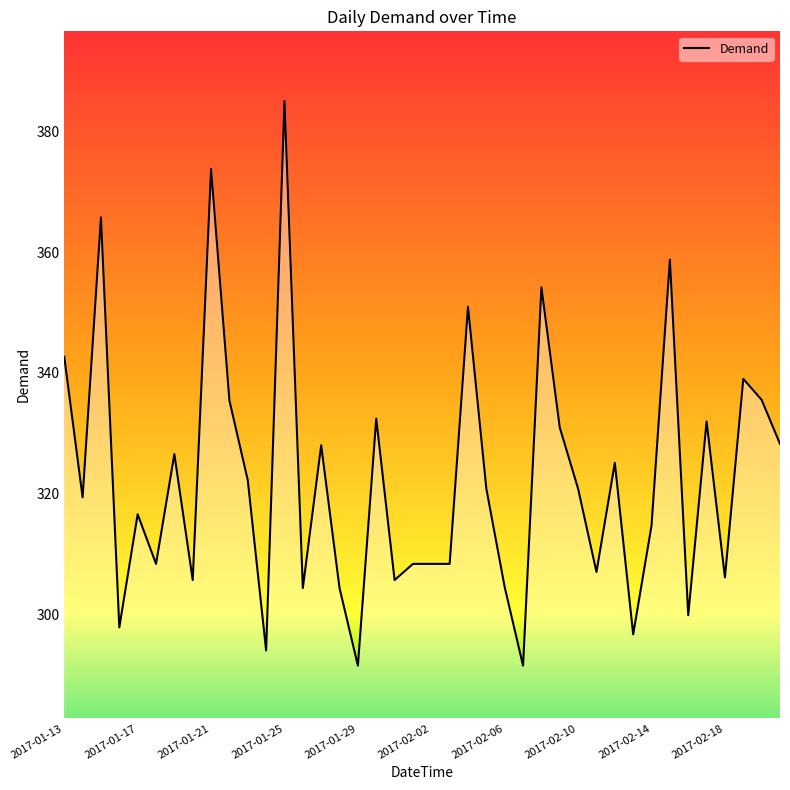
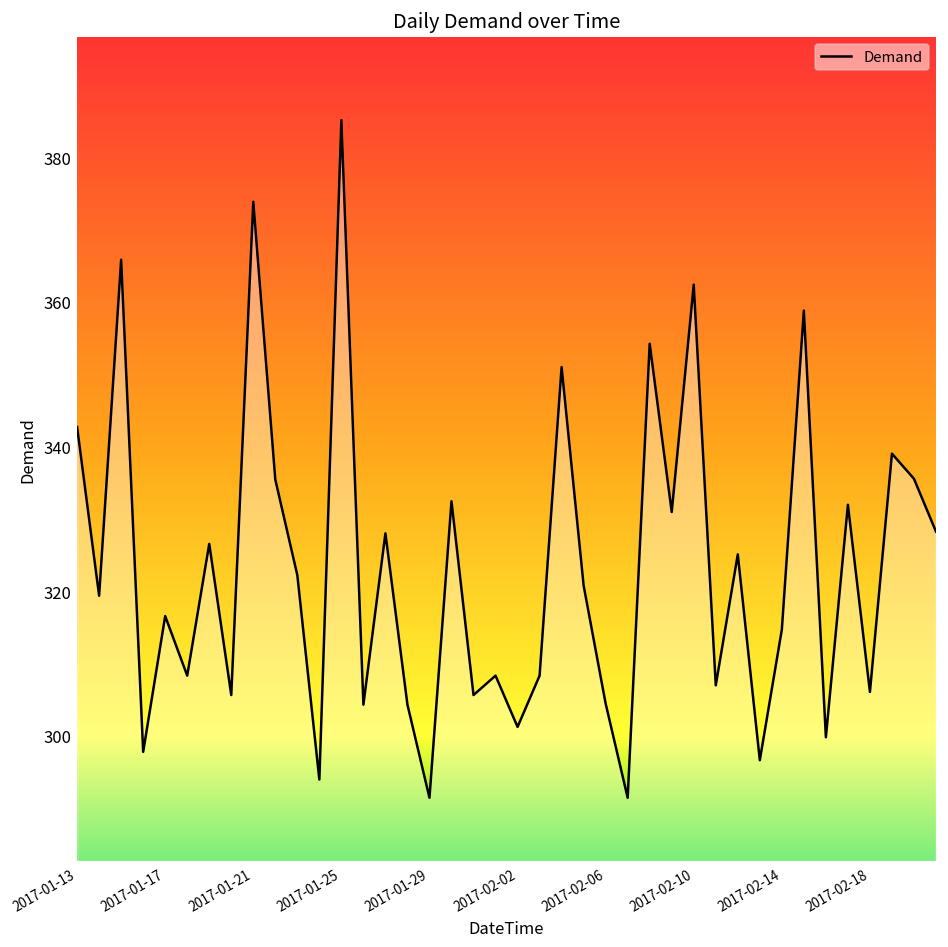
2017-02-02: 308 -> 301
2017-02-10: 321 -> 362
